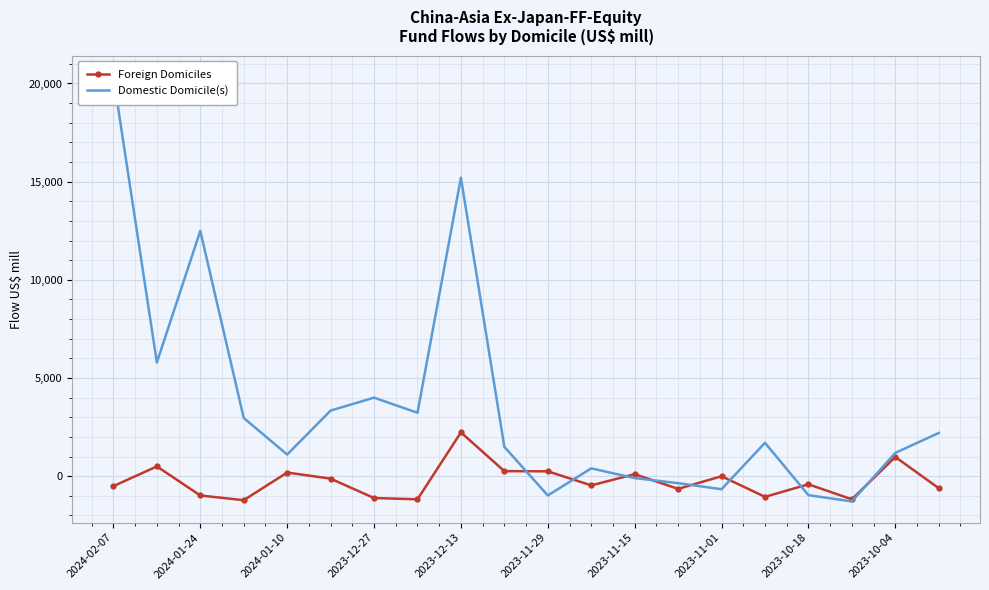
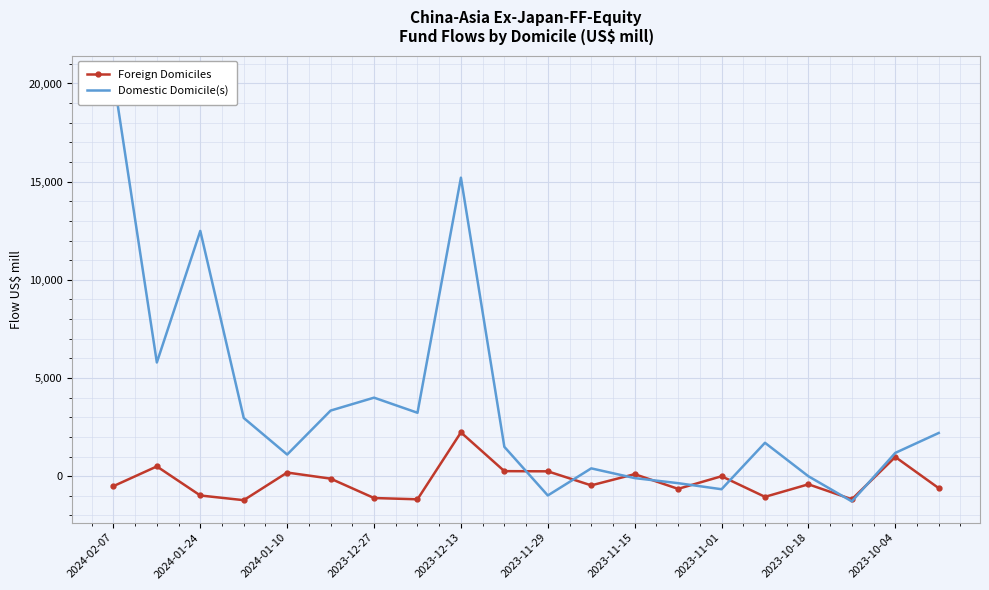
Domestic Domicile(s), 2023-10-18: -1,000 -> 0
